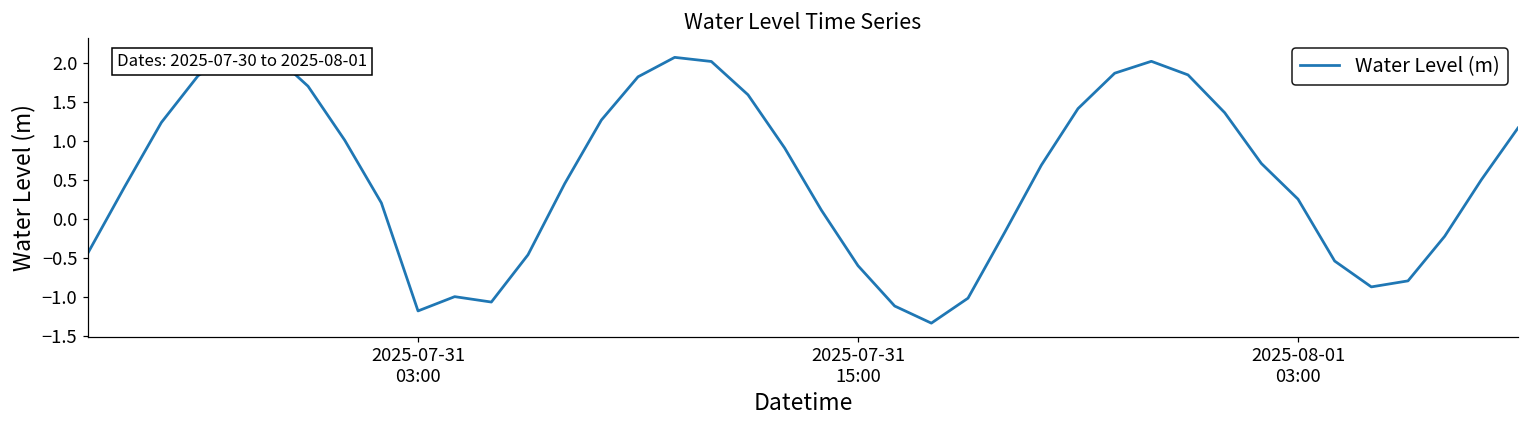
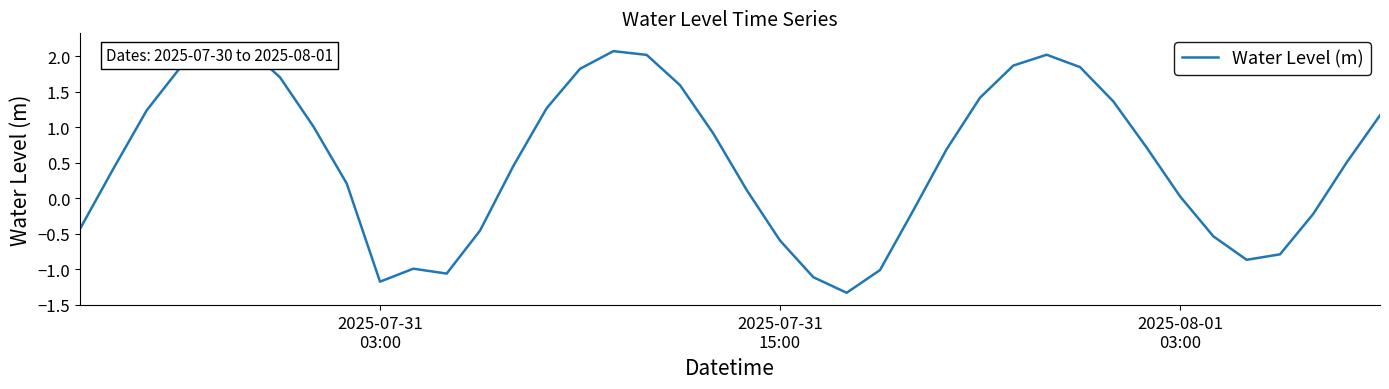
2025-08-01 03:00: 0.3 -> 0.0
